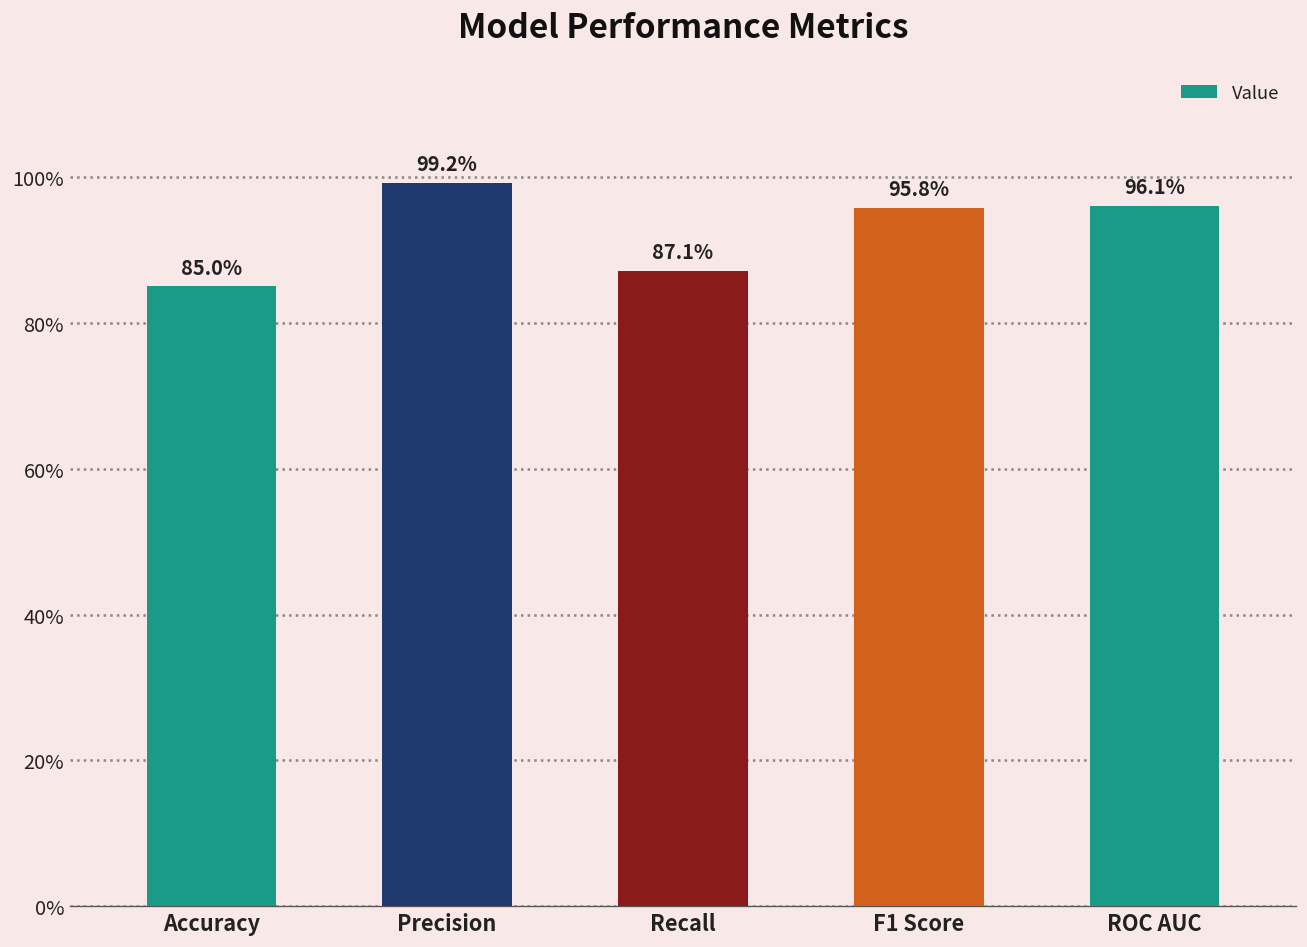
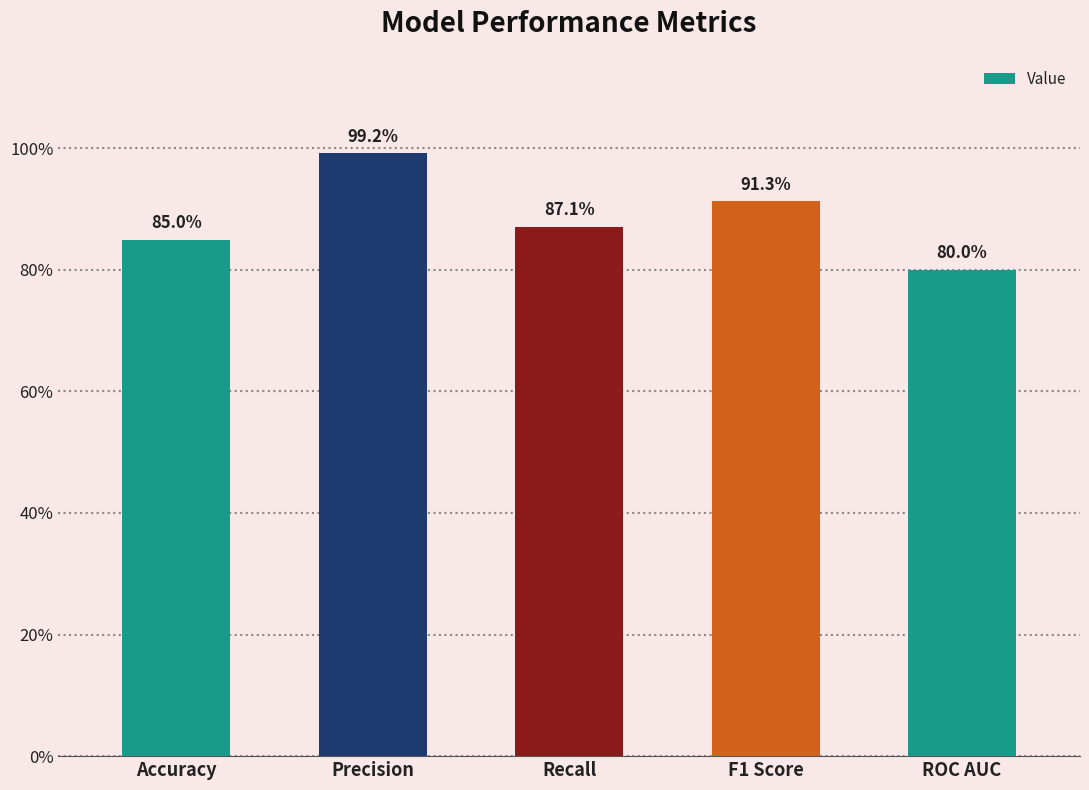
F1 Score: 95.8% -> 91.3%
ROC AUC: 96.1% -> 80.0%
